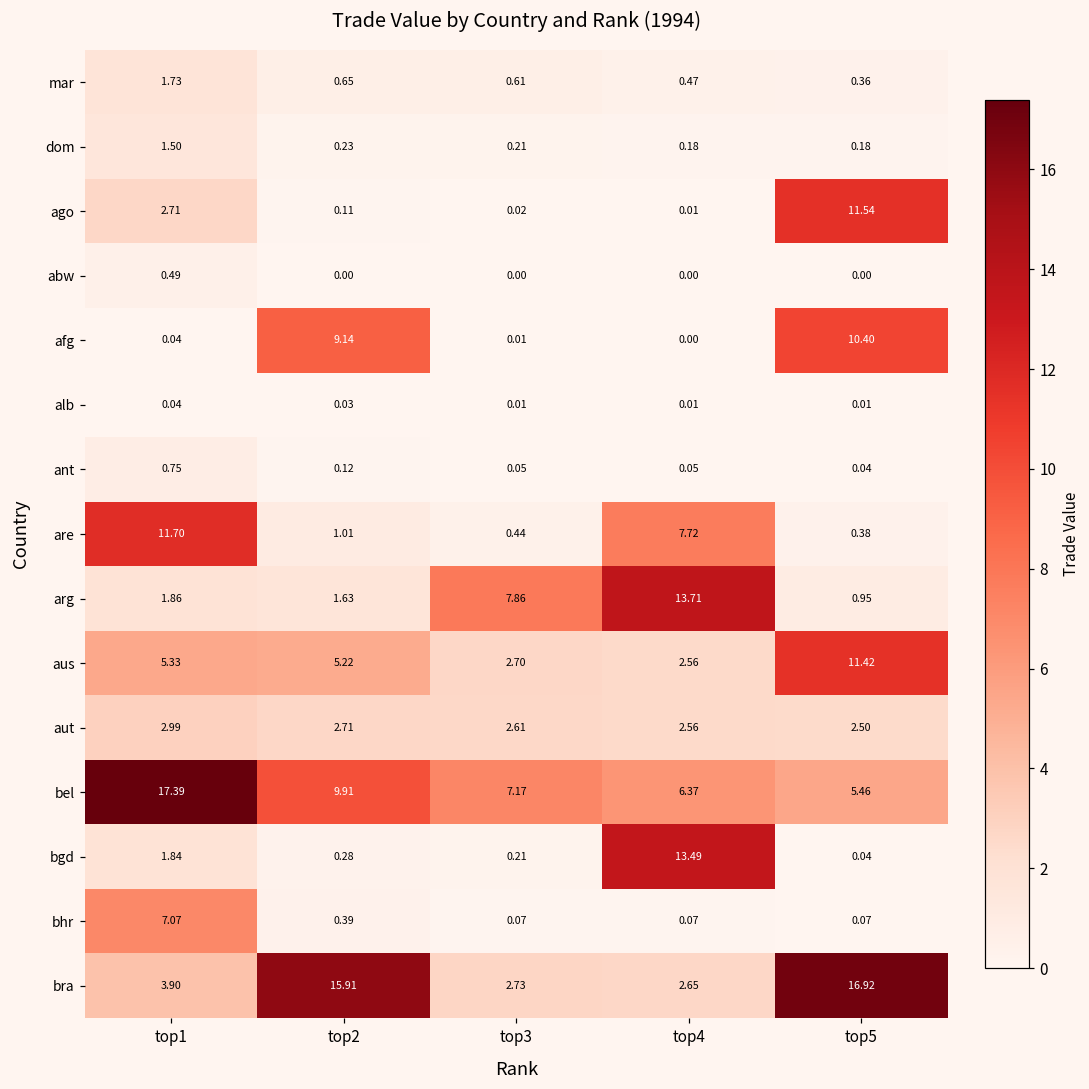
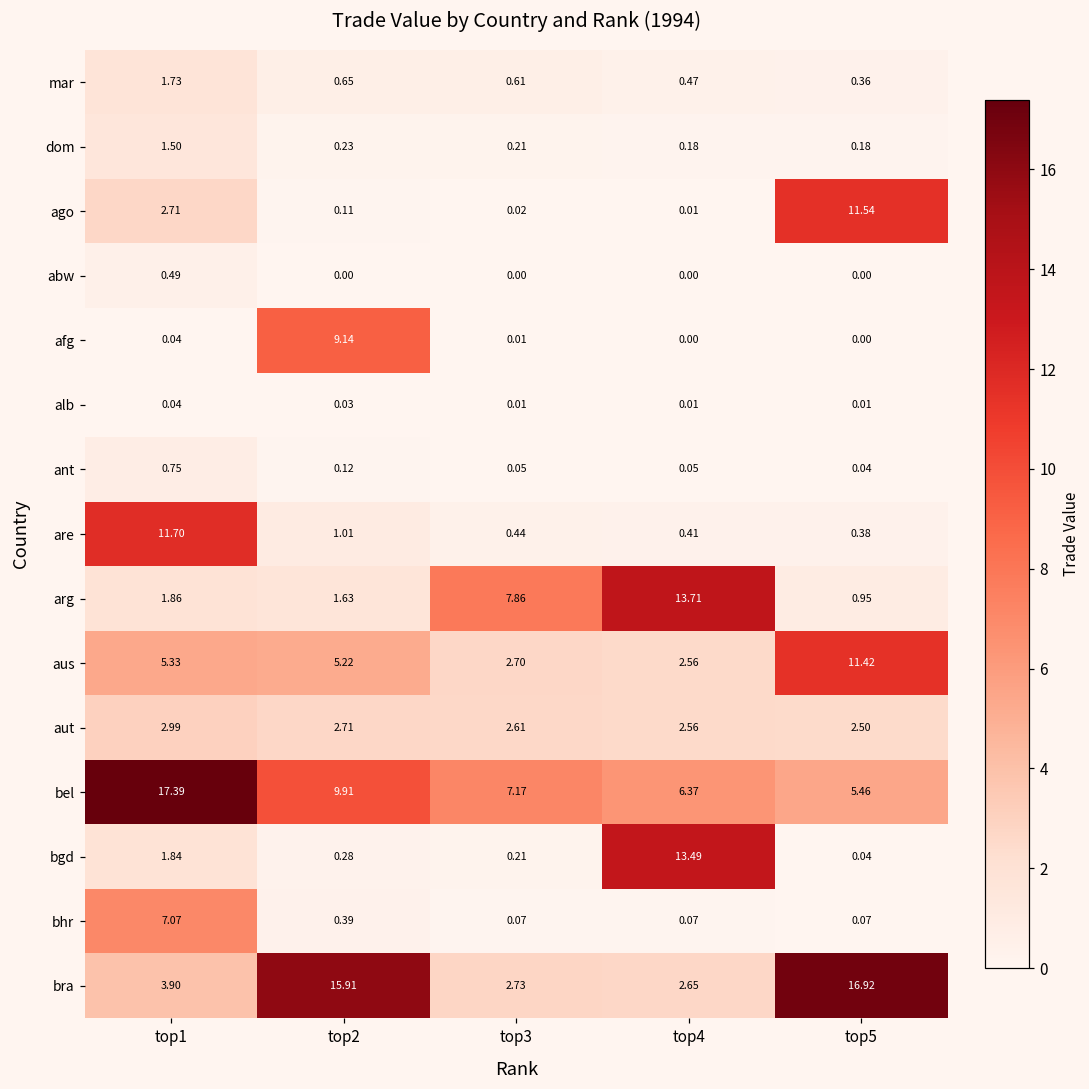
afg, top5: 10.40 -> 0.00
are, top4: 7.72 -> 0.41
